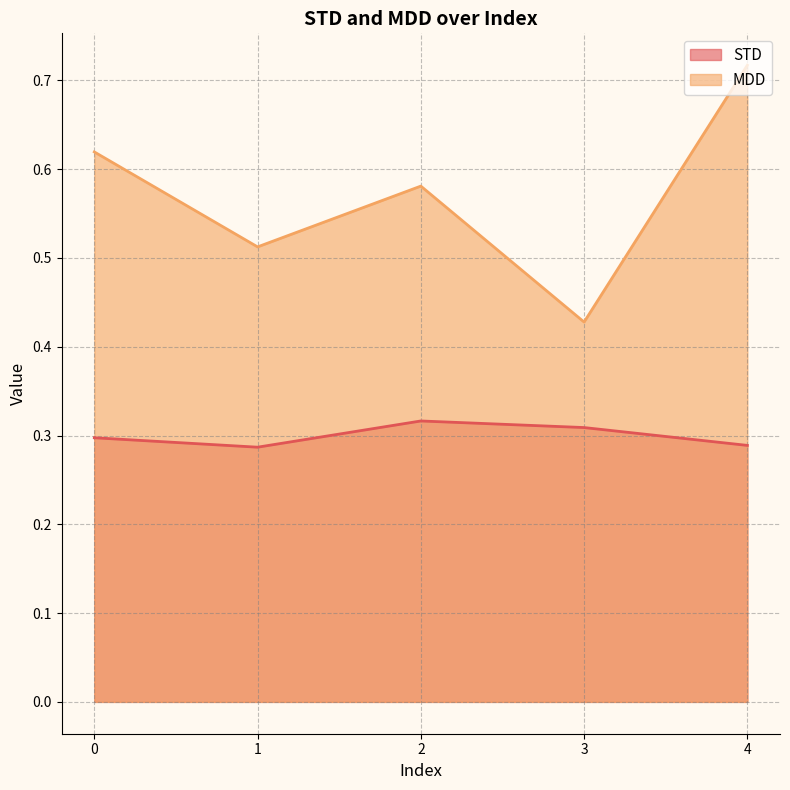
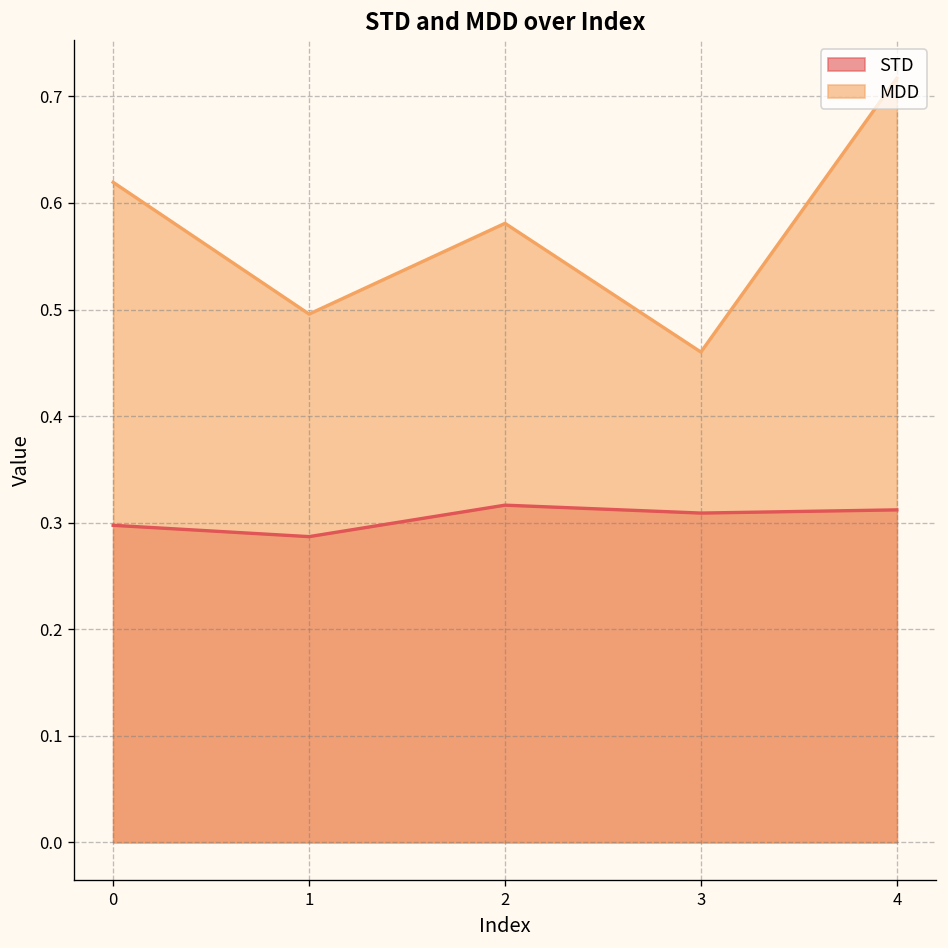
MDD, 1: 0.51 -> 0.50
MDD, 3: 0.43 -> 0.46
STD, 4: 0.29 -> 0.31
